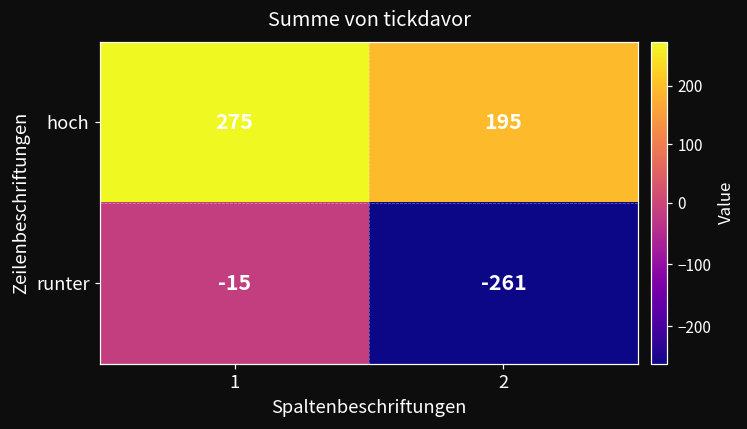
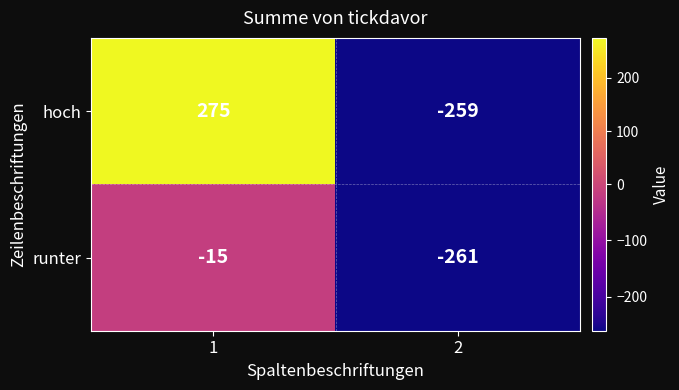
hoch, 2: 195 -> -259
